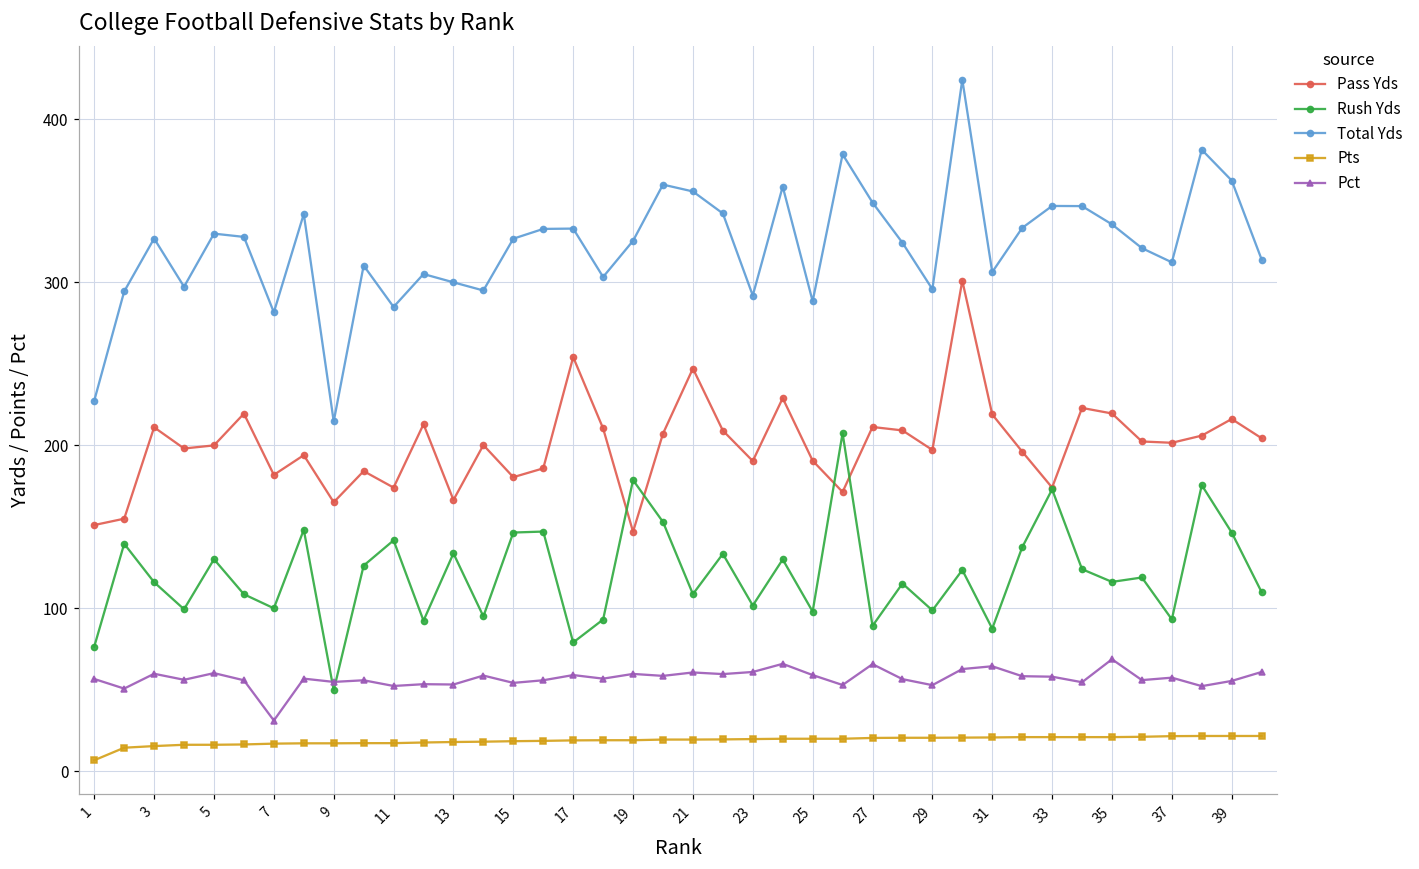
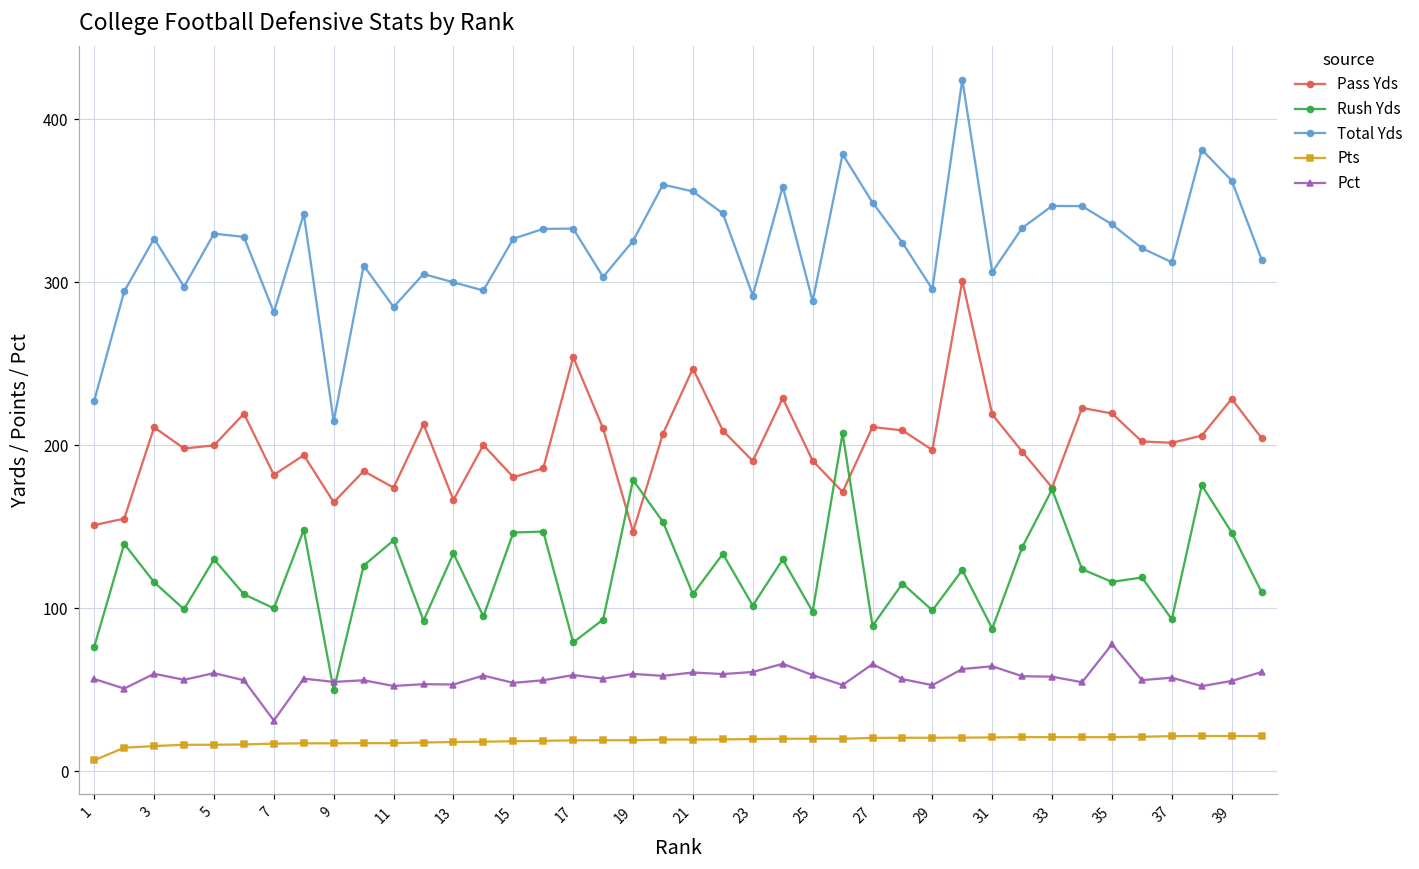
Pct, 35: 69 -> 78
Pass Yds, 39: 216 -> 229
